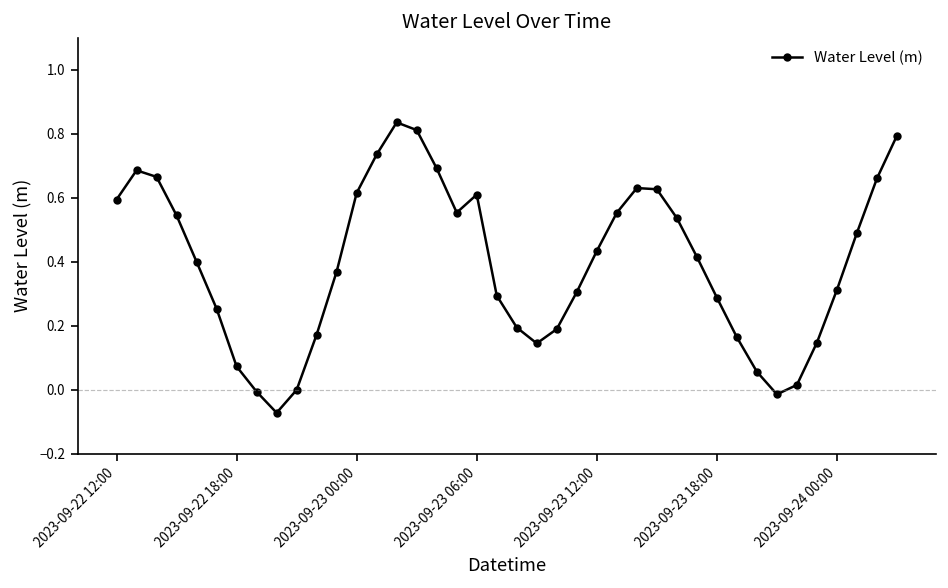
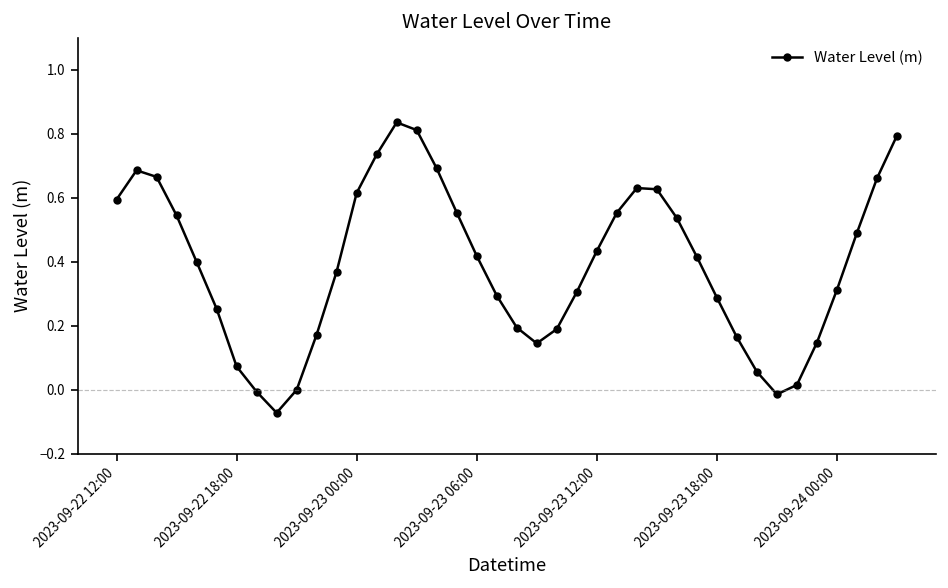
2023-09-23 06:00: 0.61 -> 0.42
